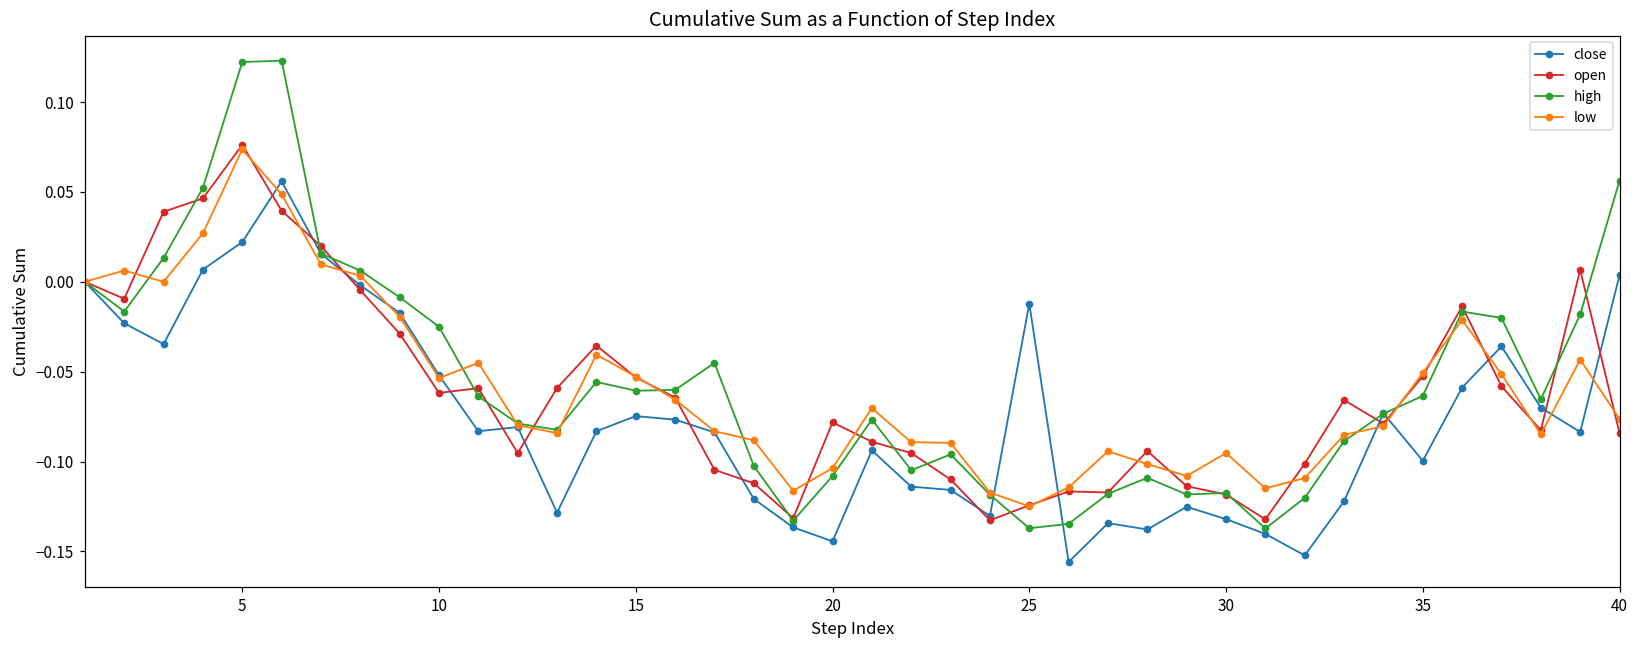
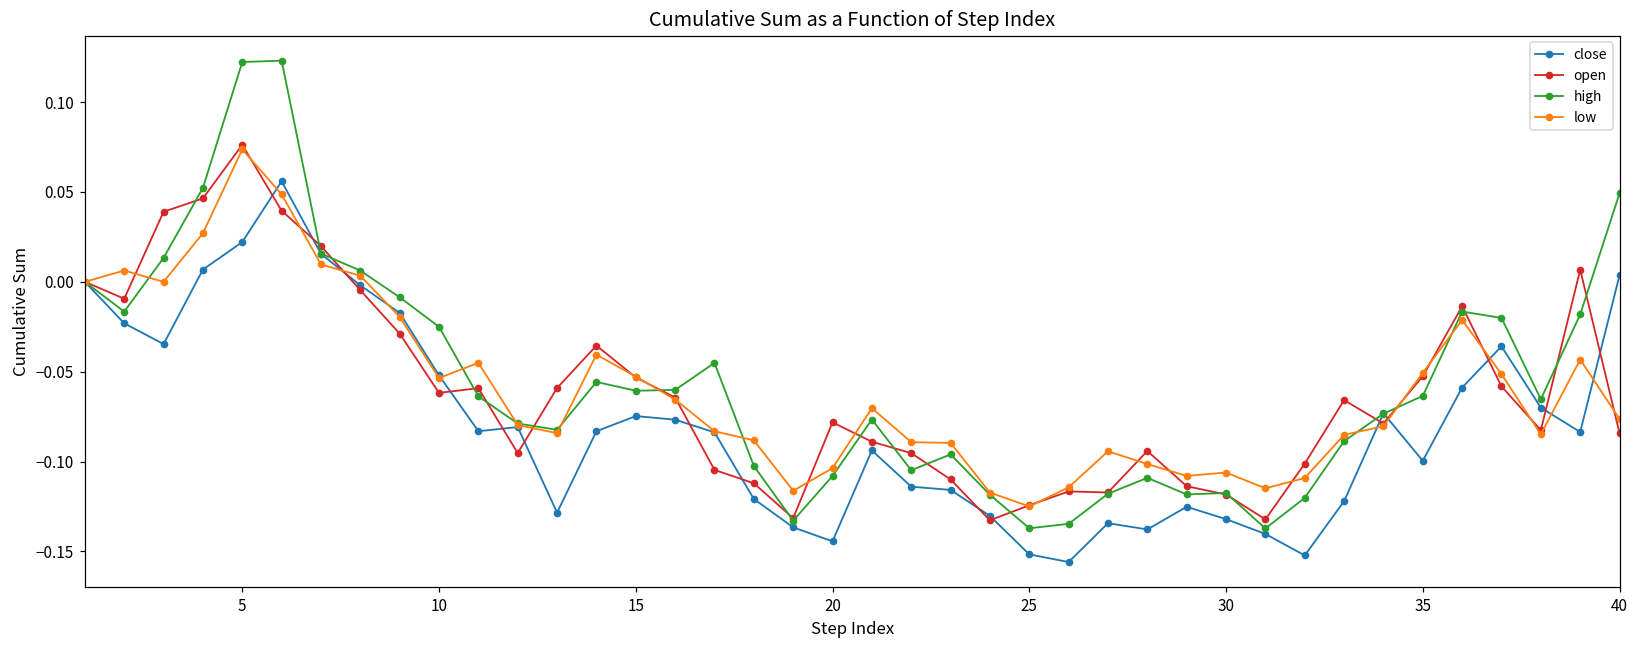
close, 25: -0.012 -> -0.152
low, 30: -0.095 -> -0.106
high, 40: 0.056 -> 0.049
